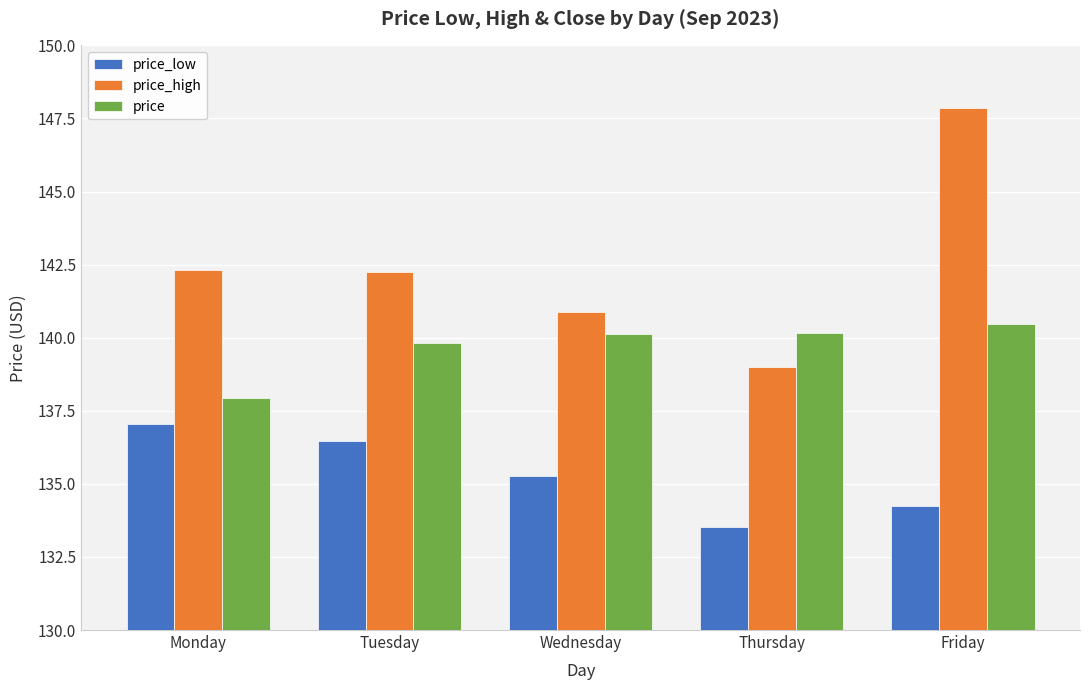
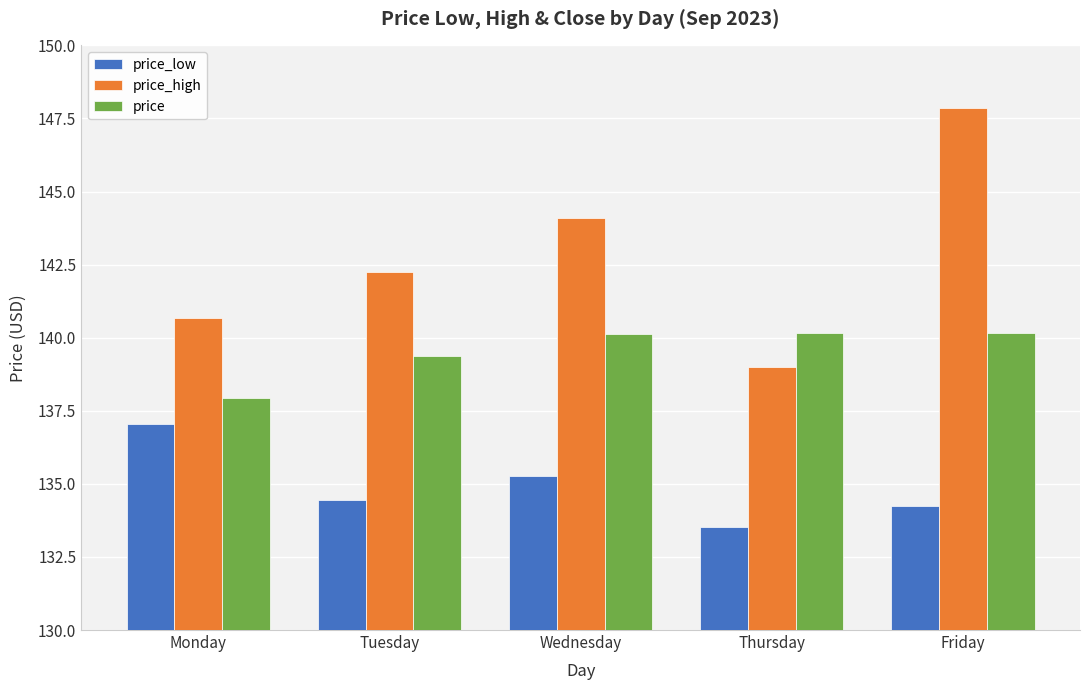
price_high, Monday: 142.3 -> 140.7
price_low, Tuesday: 136.5 -> 134.4
price, Tuesday: 139.8 -> 139.4
price_high, Wednesday: 140.9 -> 144.1
price, Friday: 140.5 -> 140.2
